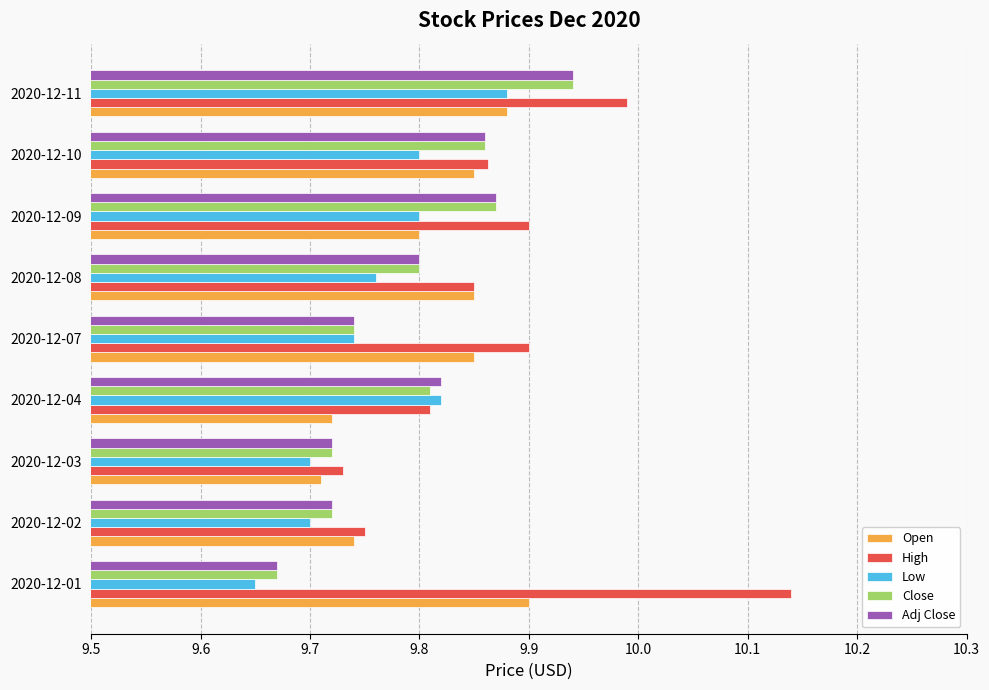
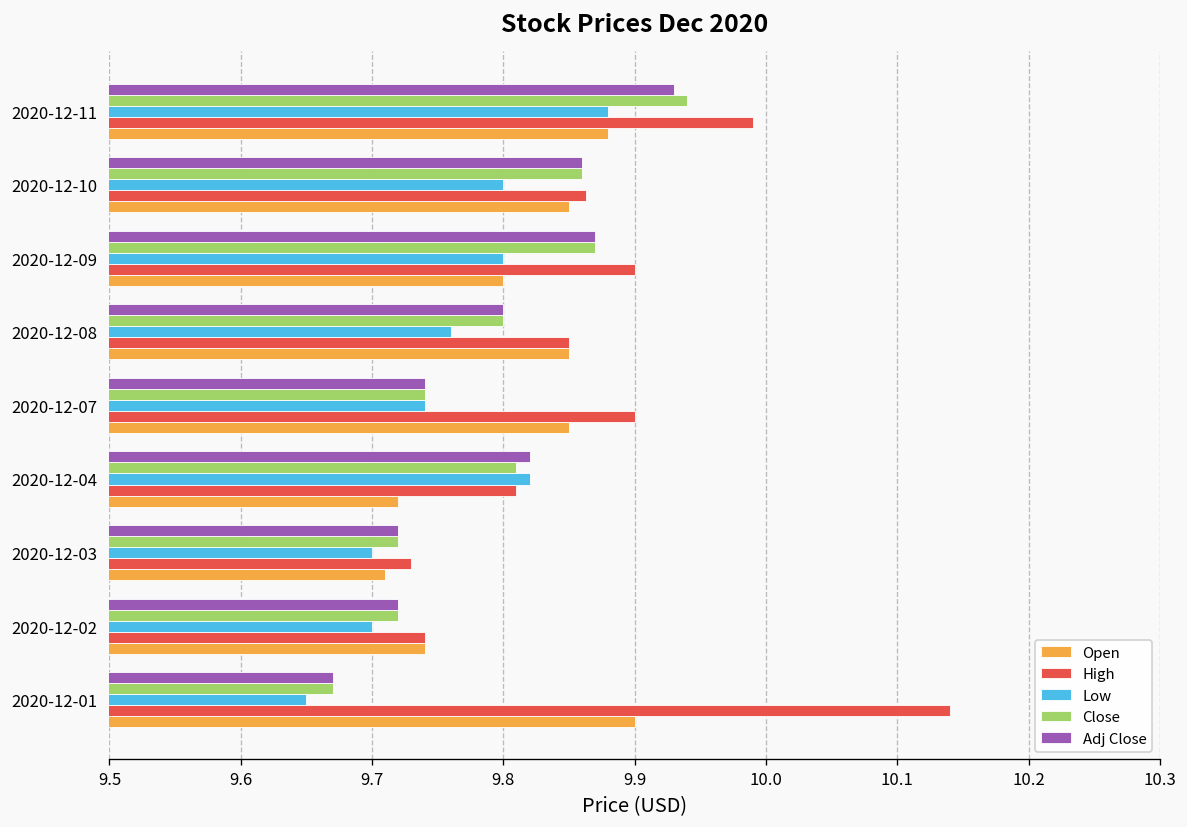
Adj Close, 2020-12-11: 9.94 -> 9.93
High, 2020-12-02: 9.75 -> 9.74
